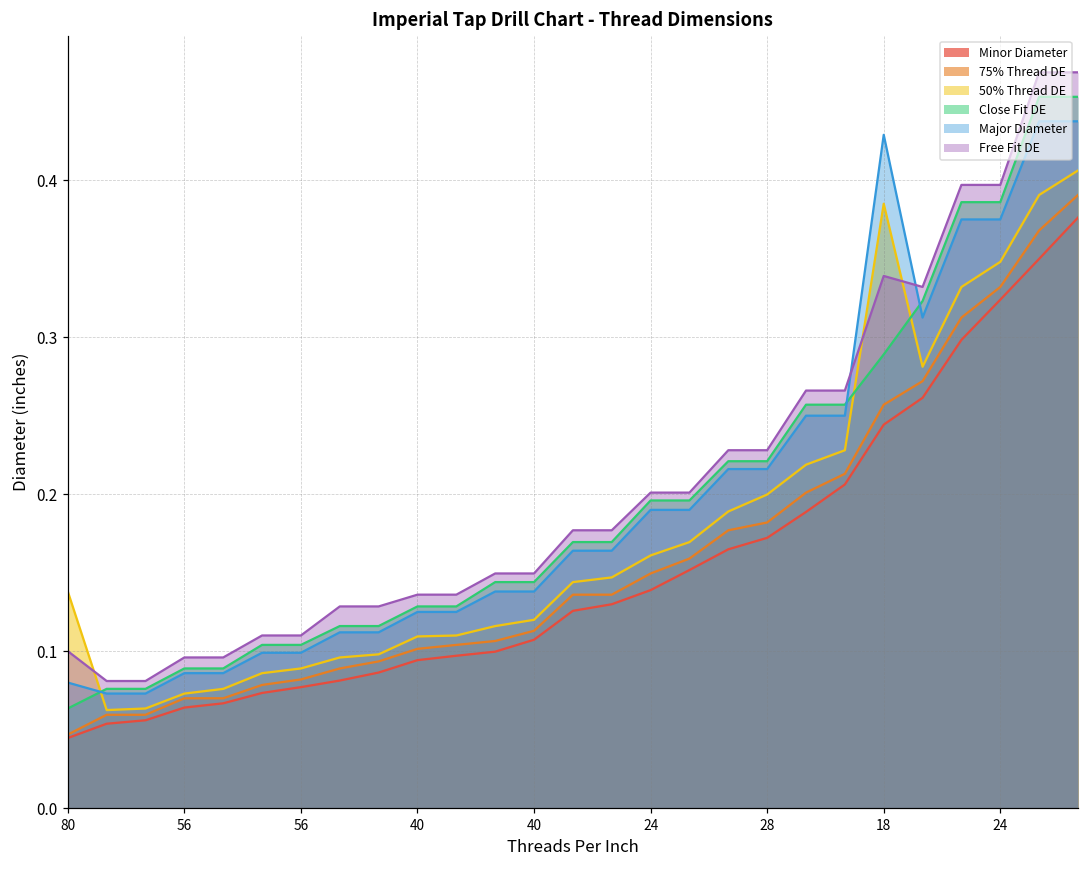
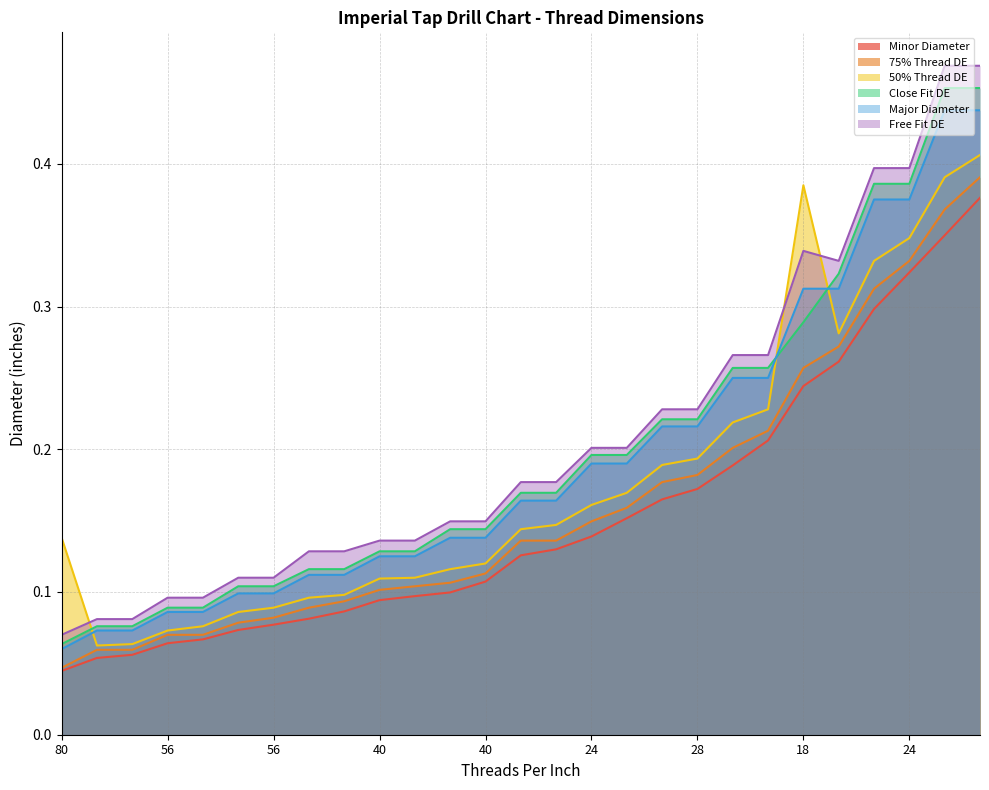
Major Diameter, 80: 0.08 -> 0.06
Free Fit DE, 80: 0.10 -> 0.07
50% Thread DE, 28: 0.200 -> 0.194
Major Diameter, 18: 0.429 -> 0.313
